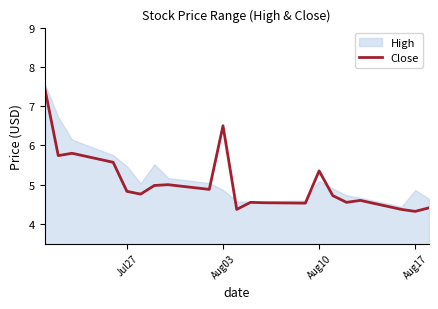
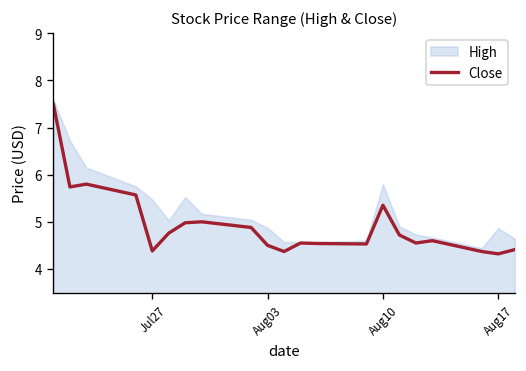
Close, Jul27: 4.8 -> 4.4
Close, Aug03: 6.5 -> 4.5
High, Aug10: 5.1 -> 5.8
